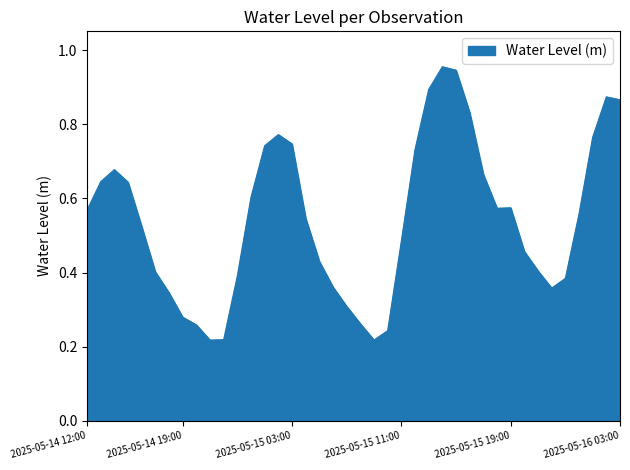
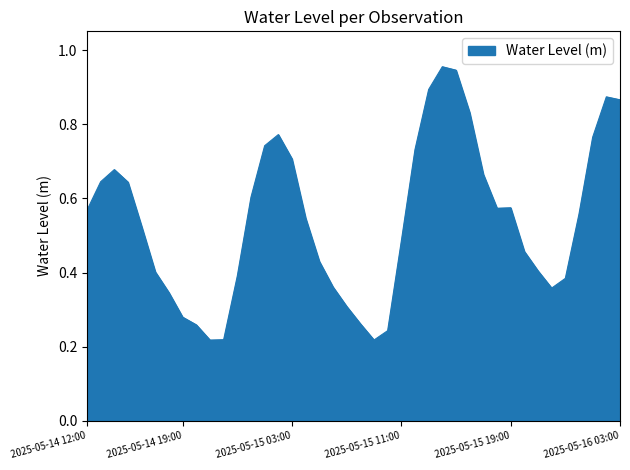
2025-05-15 03:00: 0.75 -> 0.71
